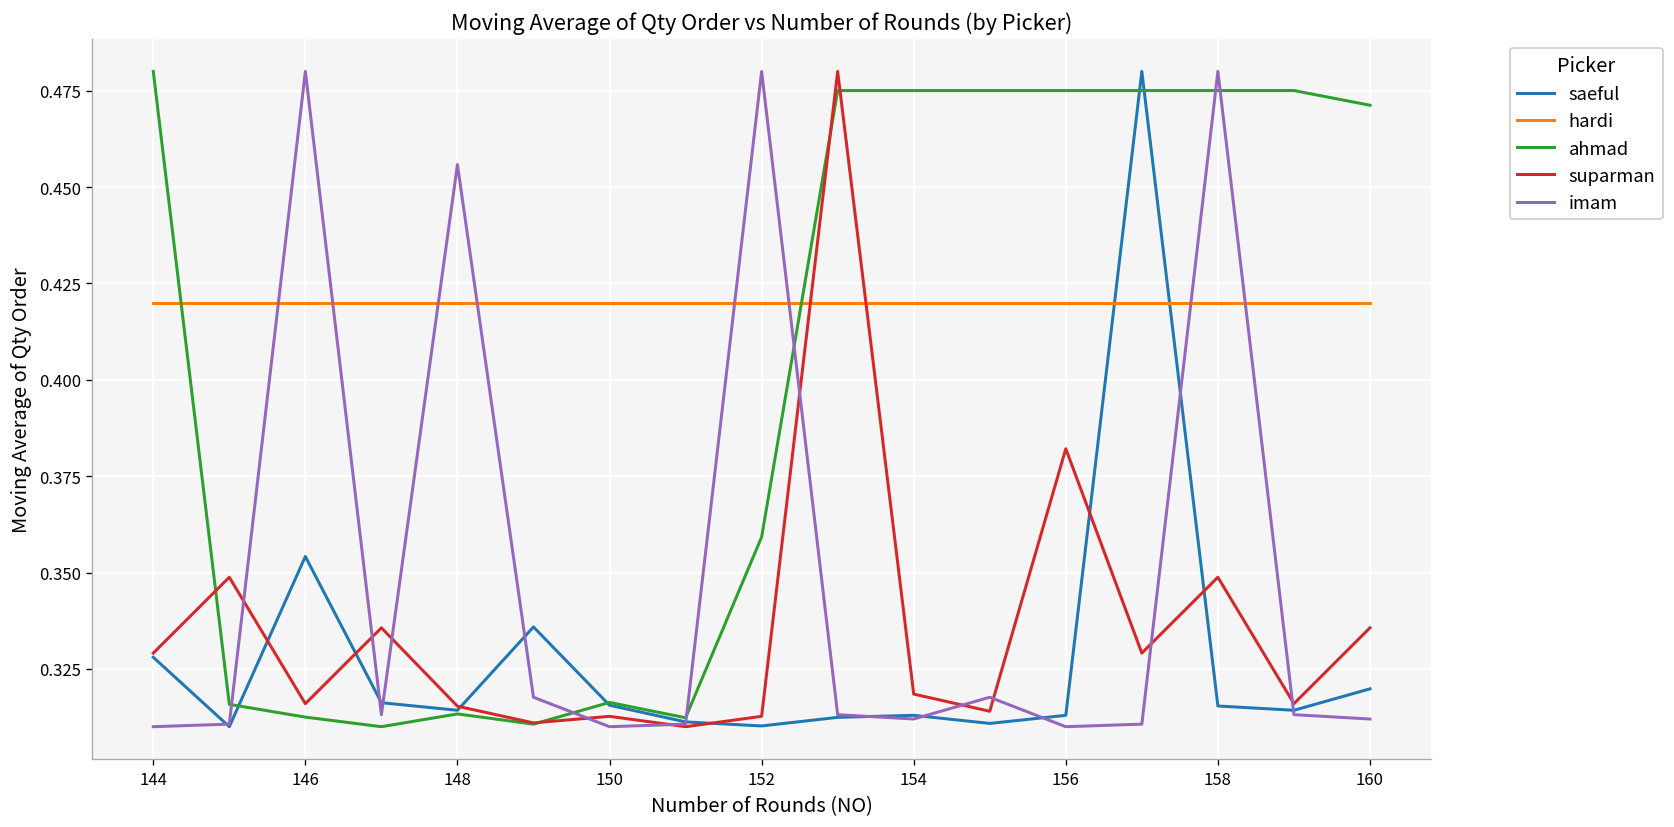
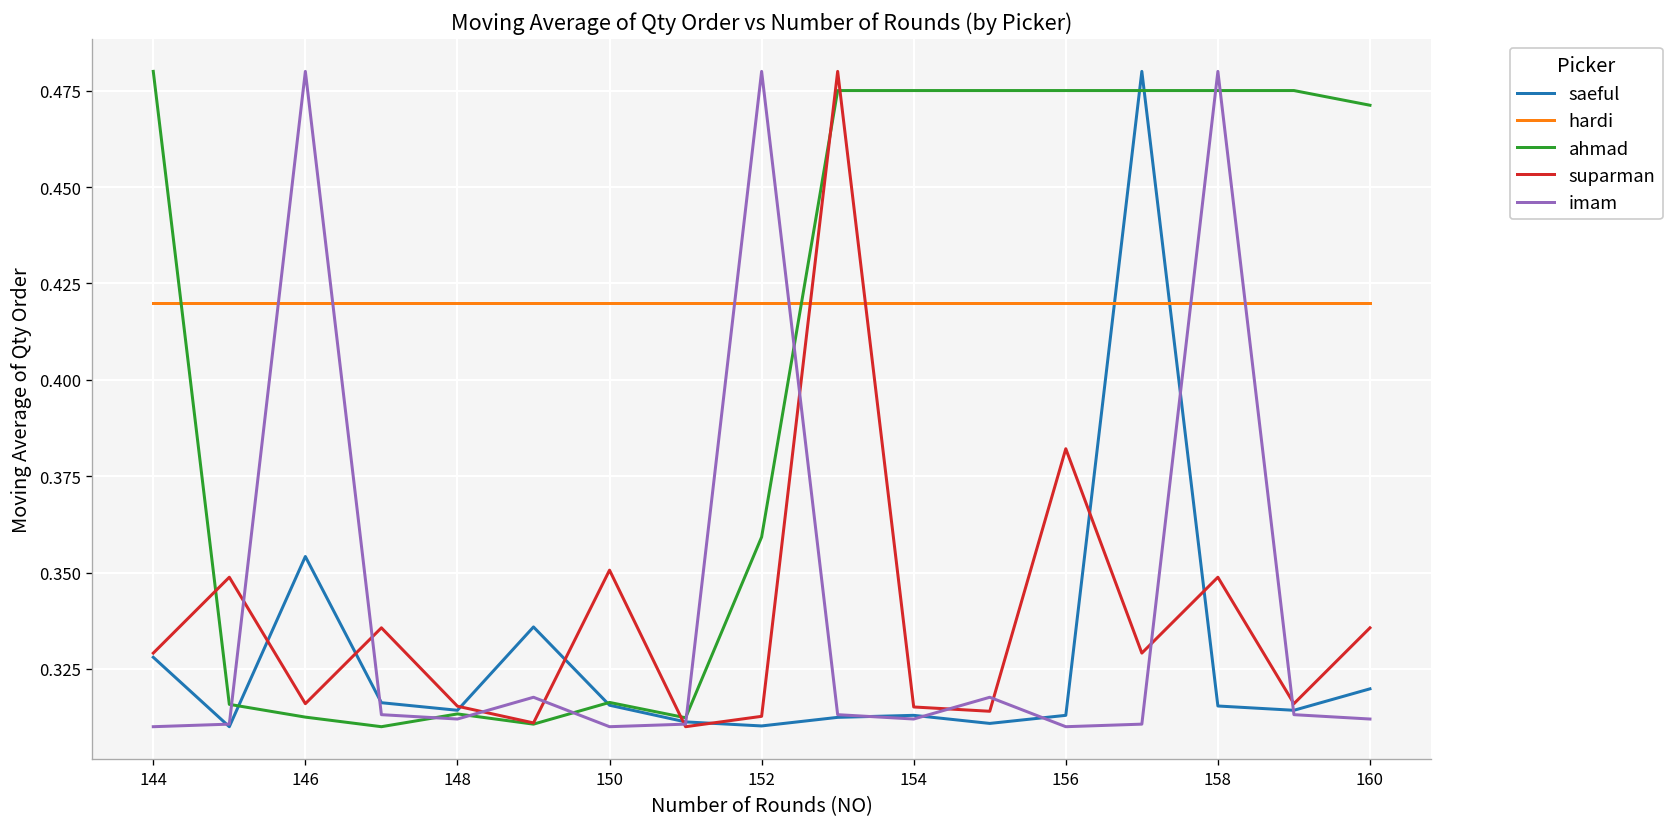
imam, 148: 0.456 -> 0.312
suparman, 150: 0.313 -> 0.351
suparman, 154: 0.318 -> 0.315
